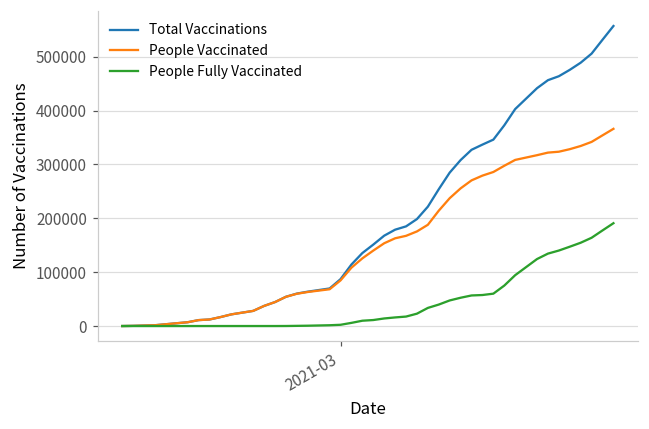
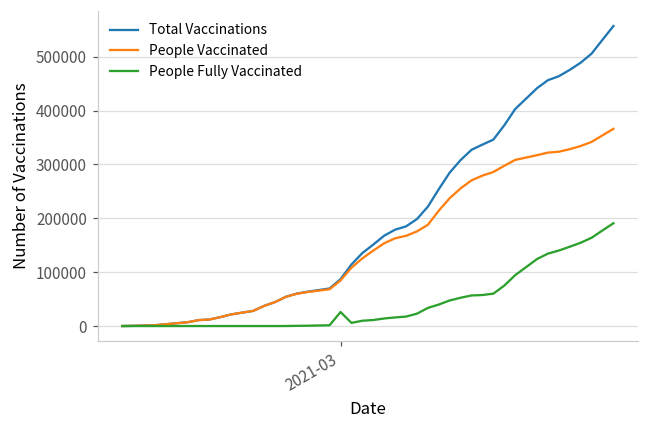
People Fully Vaccinated, 2021-03: 0 -> 30000
